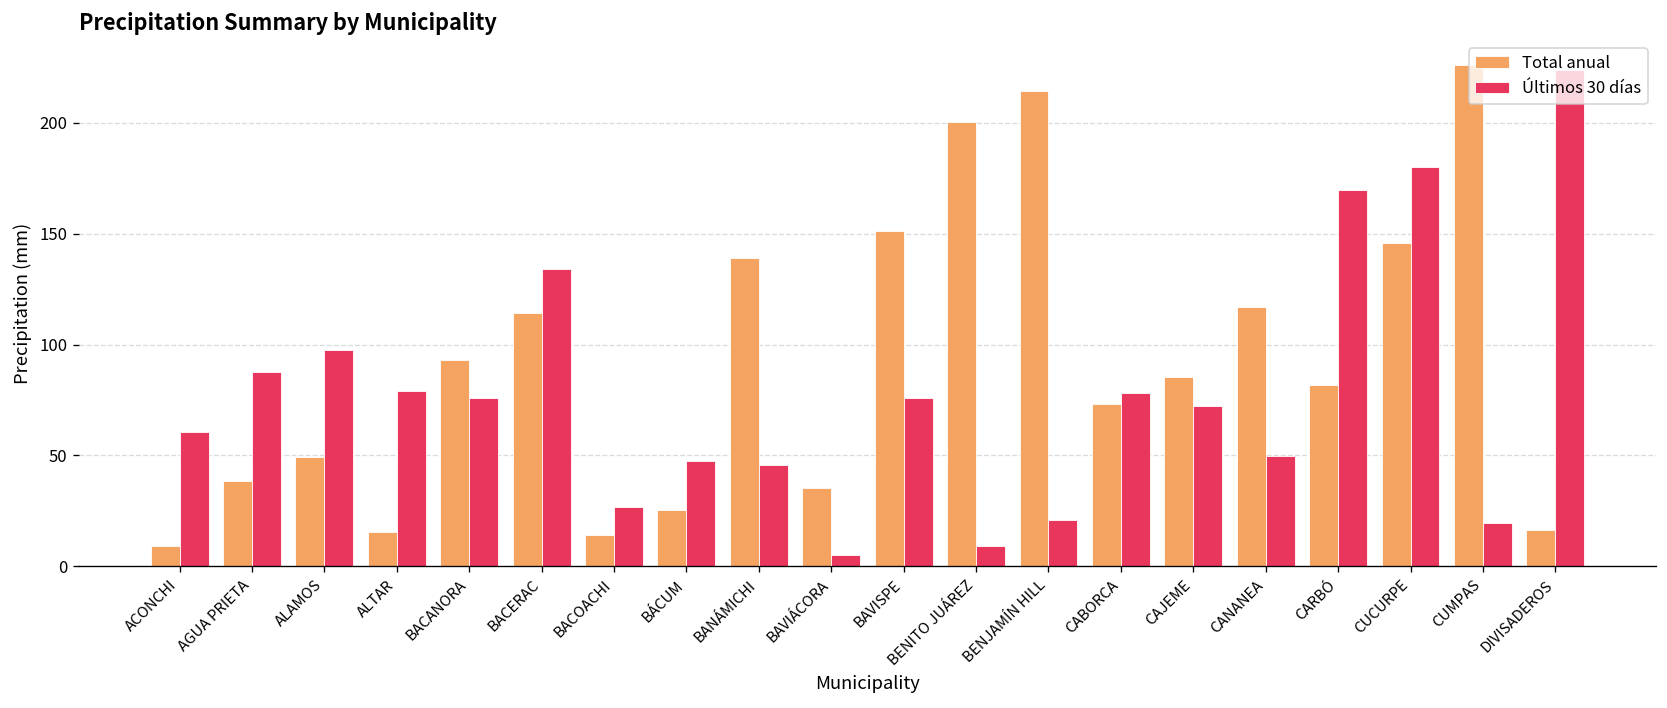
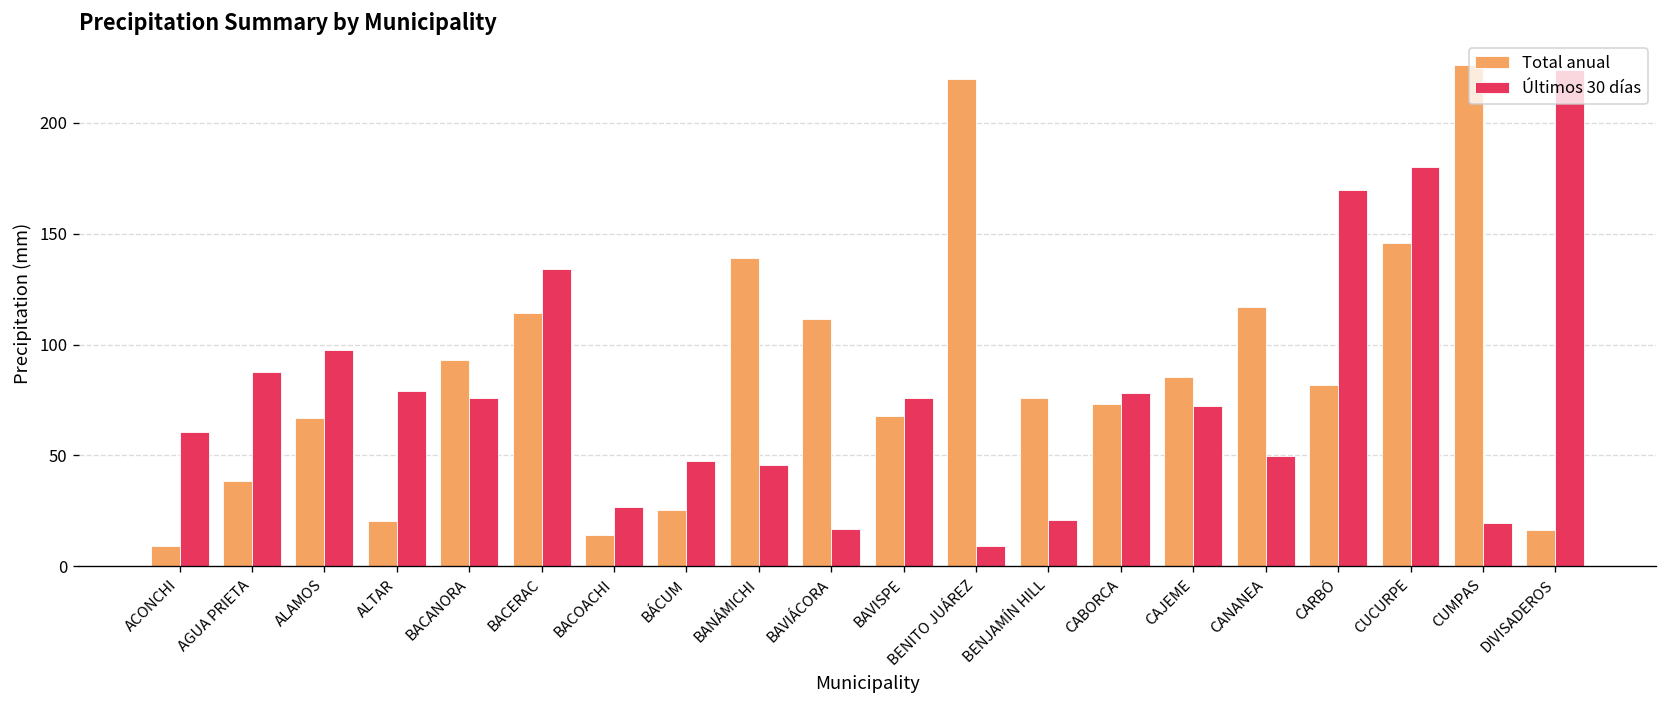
Total anual, ALAMOS: 50 -> 67
Total anual, ALTAR: 16 -> 21
Total anual, BAVIÁCORA: 35 -> 112
Últimos 30 días, BAVIÁCORA: 5 -> 17
Total anual, BAVISPE: 151 -> 68
Total anual, BENITO JUÁREZ: 200 -> 220
Total anual, BENJAMÍN HILL: 214 -> 76
